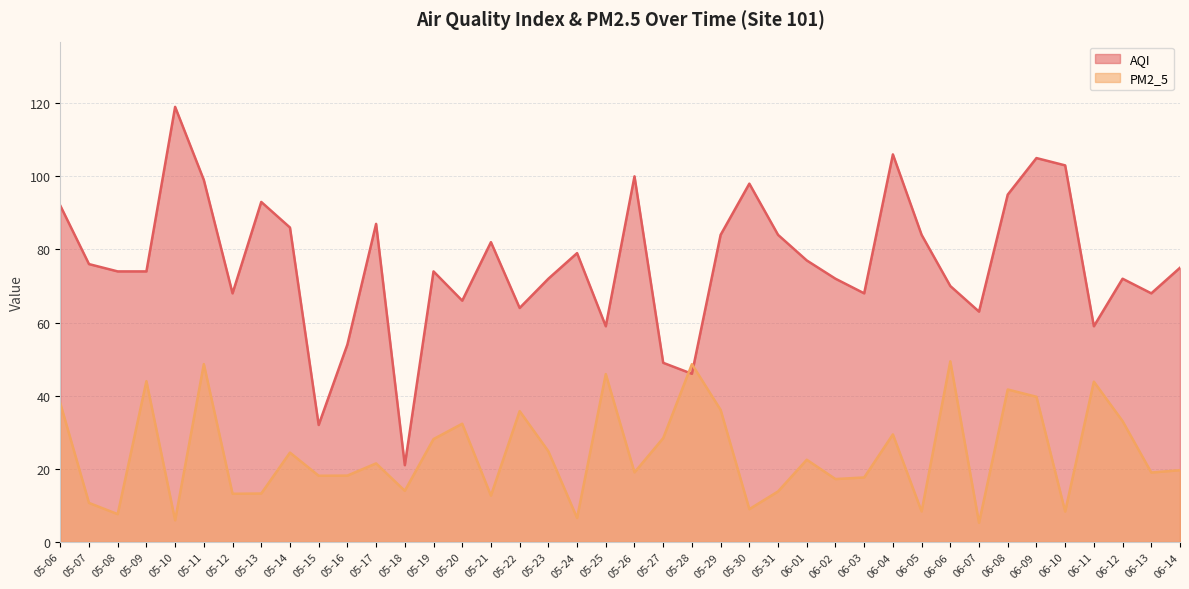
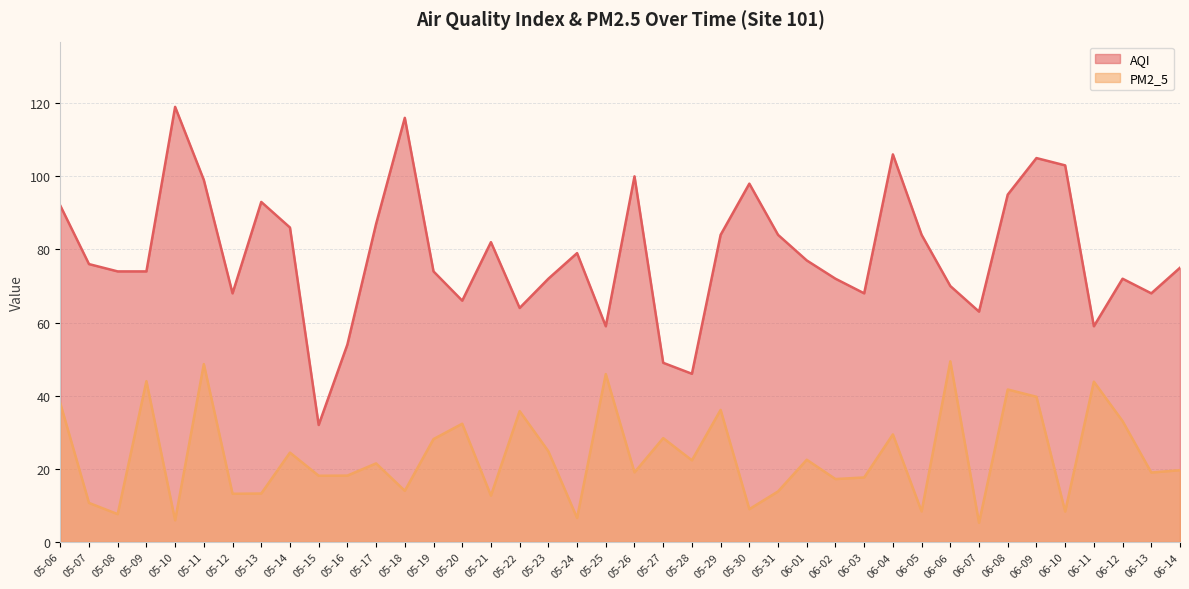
AQI, 05-18: 21 -> 116
PM2_5, 05-28: 49 -> 22
